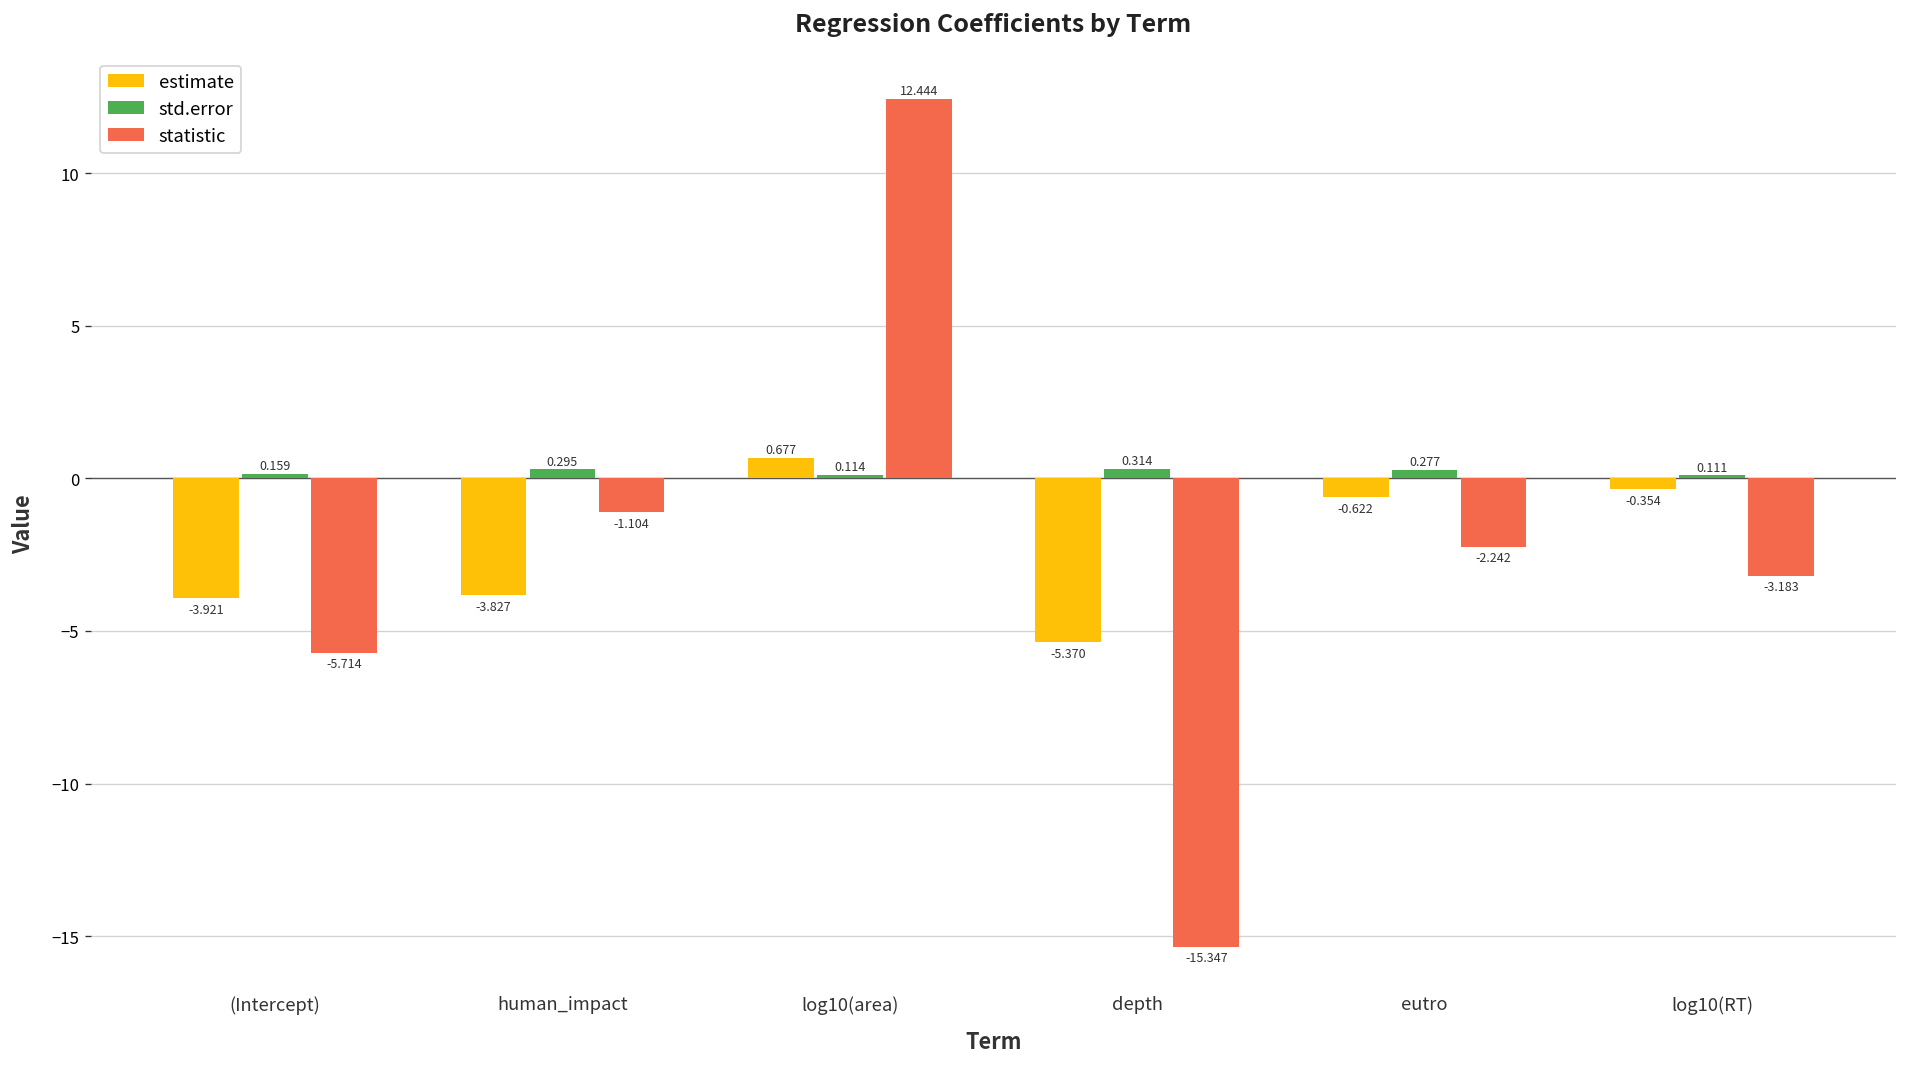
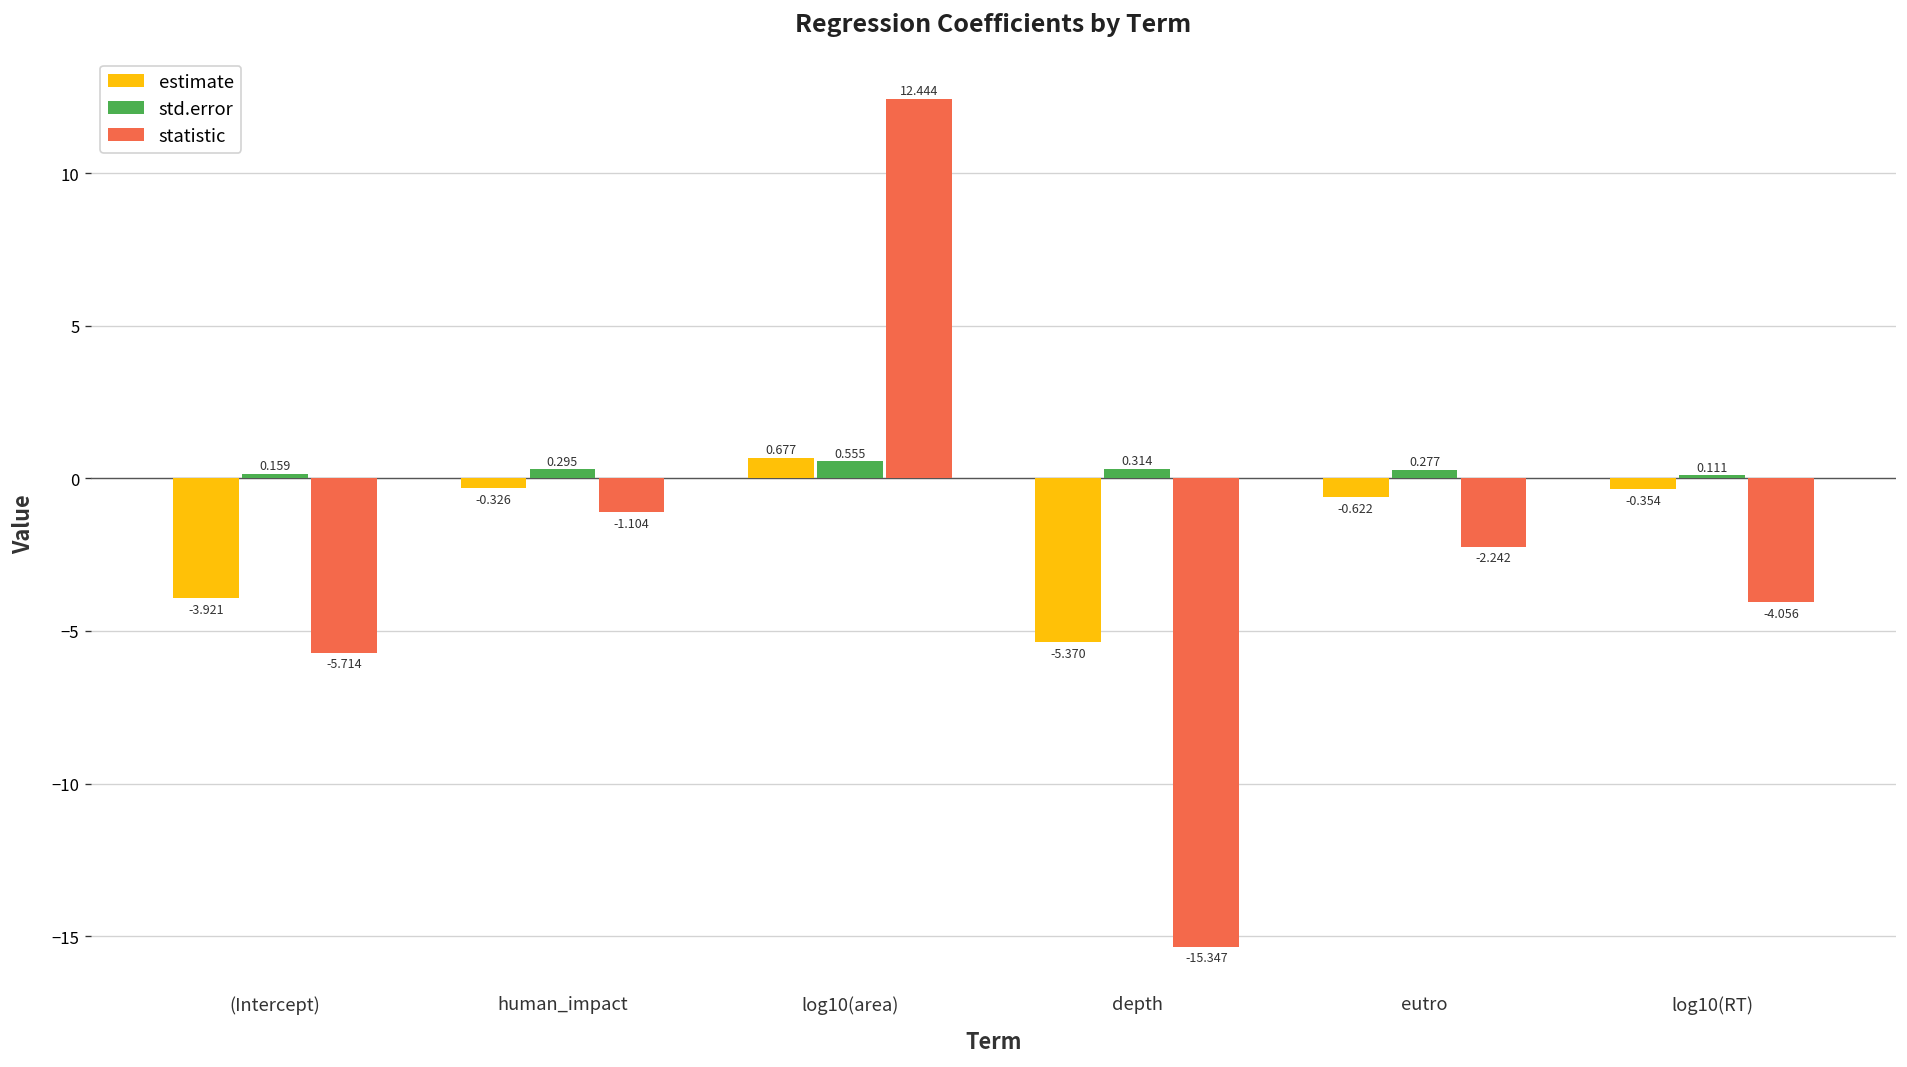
estimate, human_impact: -3.827 -> -0.326
std.error, log10(area): 0.114 -> 0.555
statistic, log10(RT): -3.183 -> -4.056
